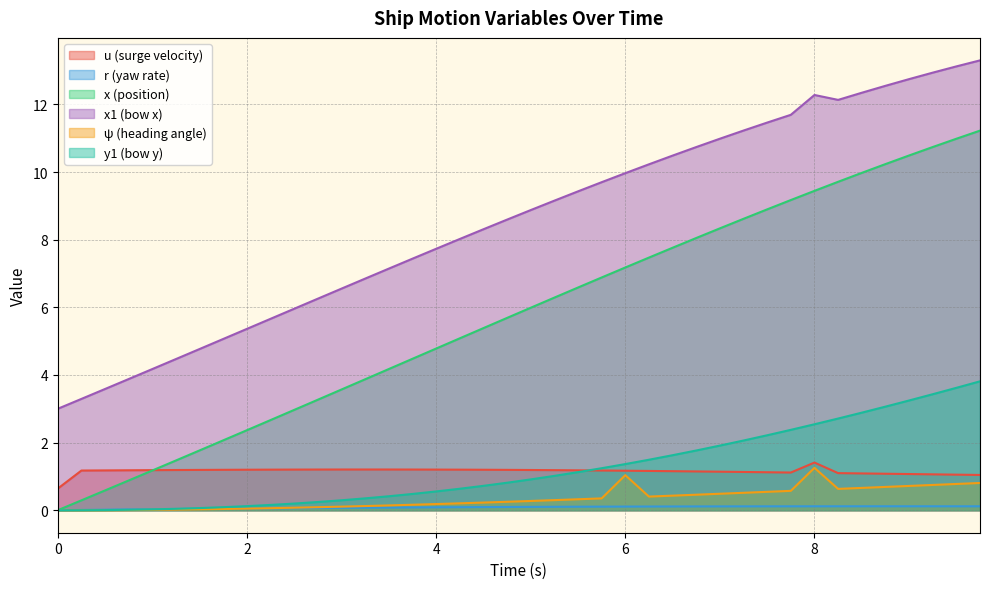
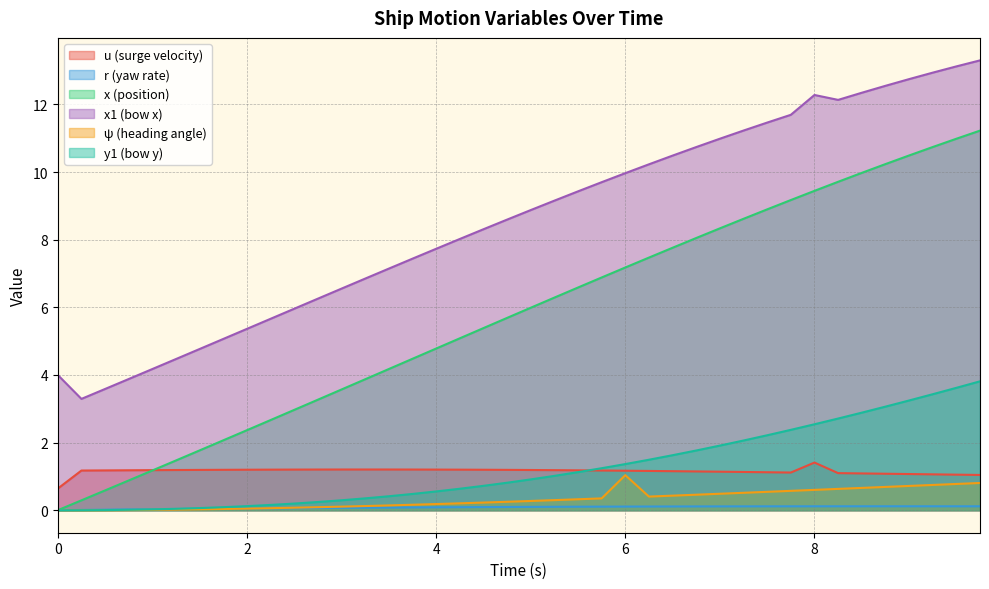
x1 (bow x), 0: 3 -> 4
ψ (heading angle), 8: 1.3 -> 0.6
